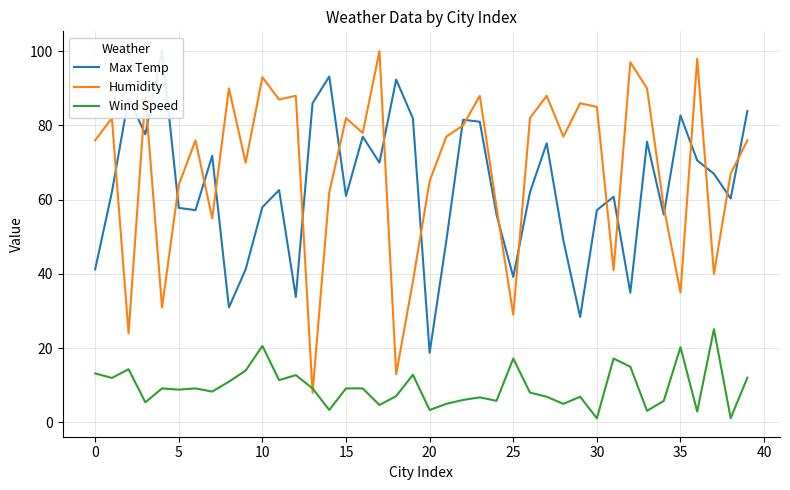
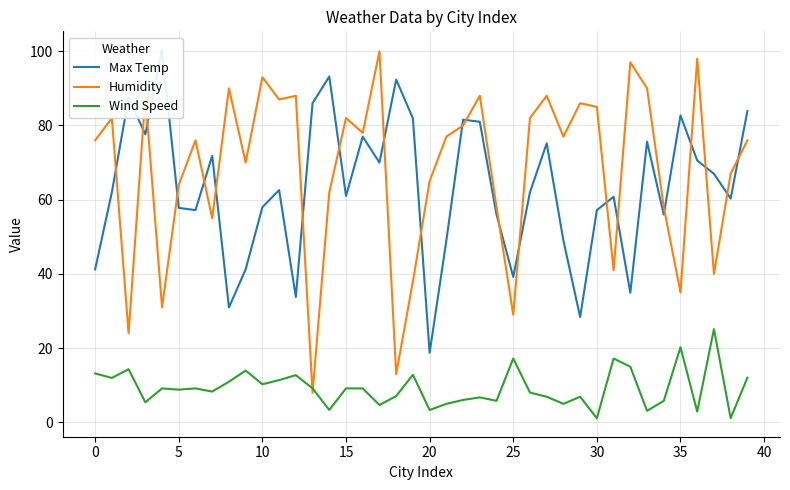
Wind Speed, 10: 21 -> 10
